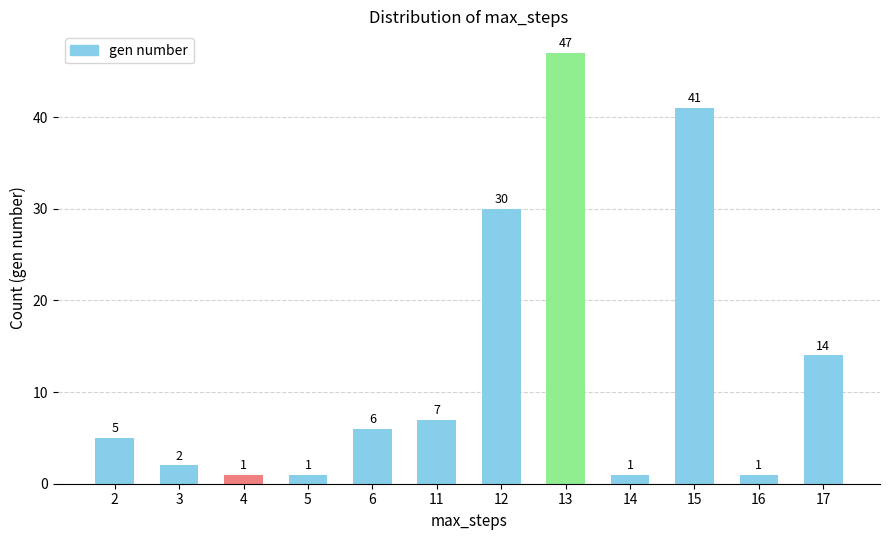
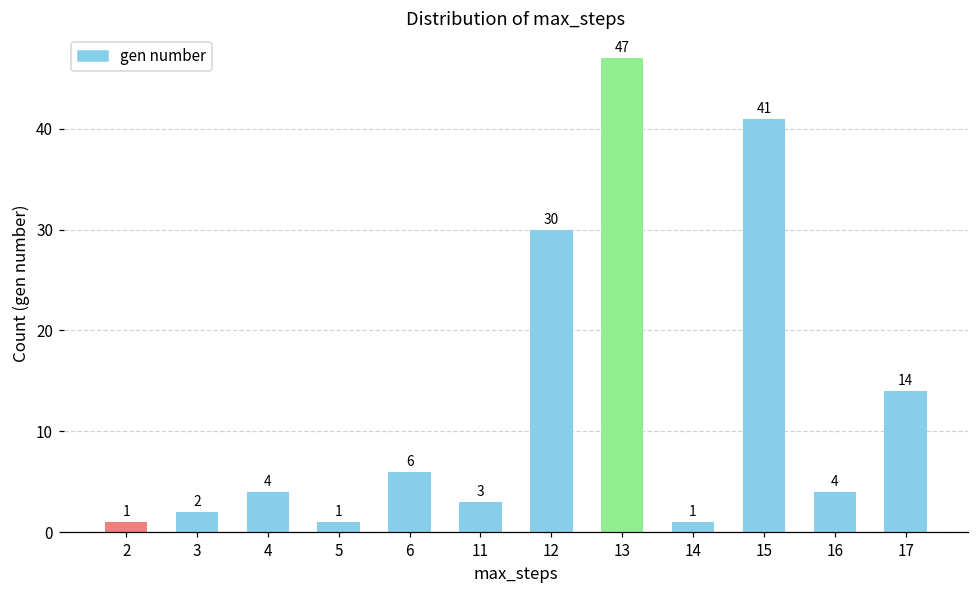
2: 5 -> 1
4: 1 -> 4
11: 7 -> 3
16: 1 -> 4
